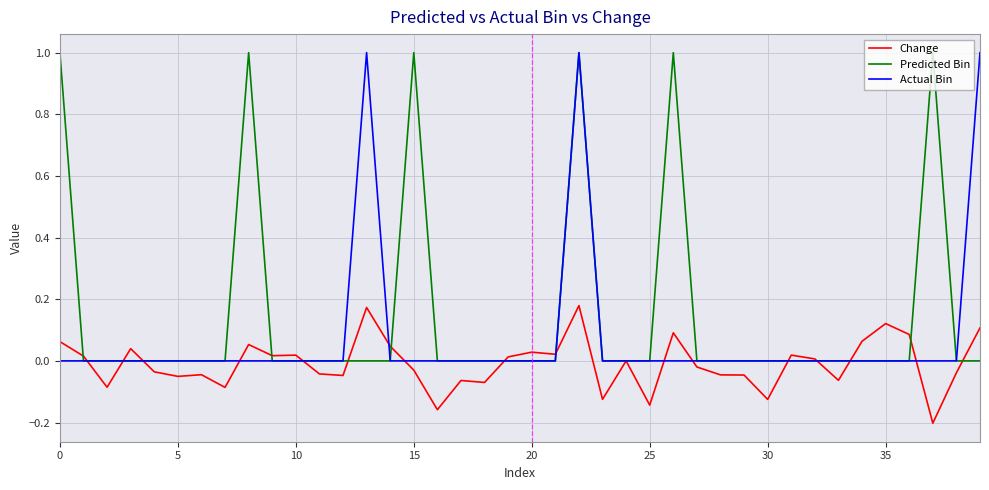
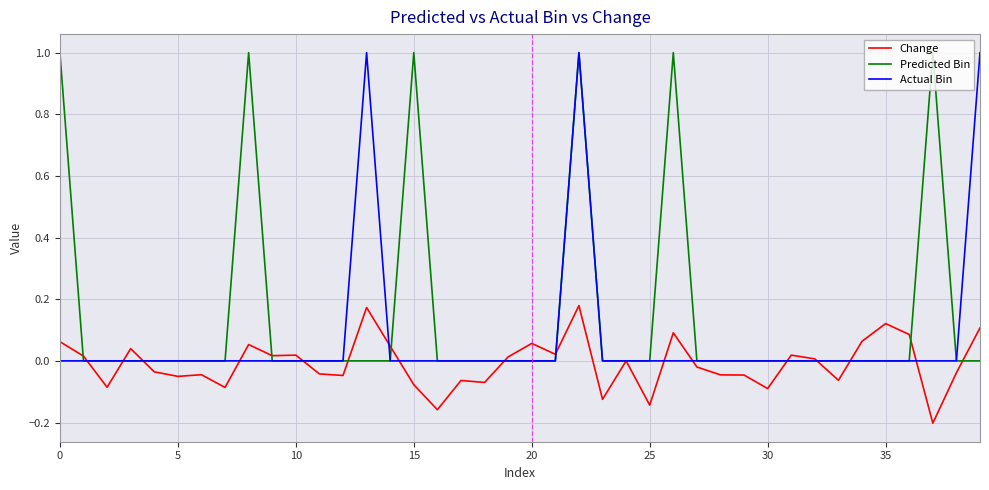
Change, 15: -0.03 -> -0.08
Change, 20: 0.03 -> 0.06
Change, 30: -0.12 -> -0.09
